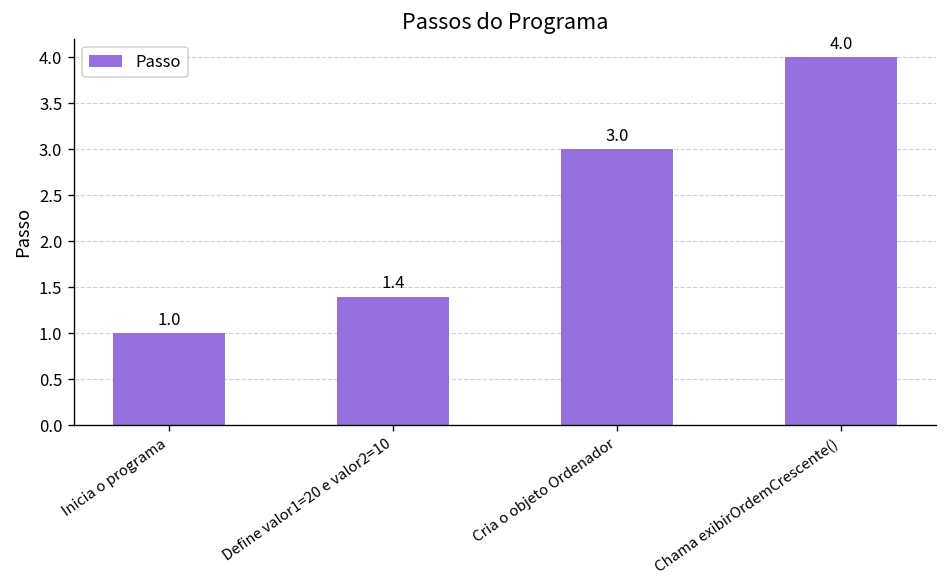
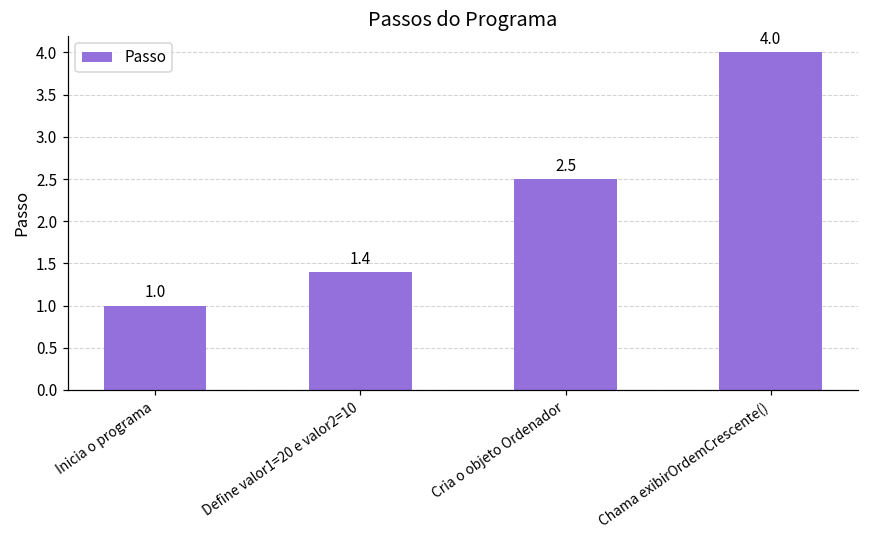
Cria o objeto Ordenador: 3.0 -> 2.5
